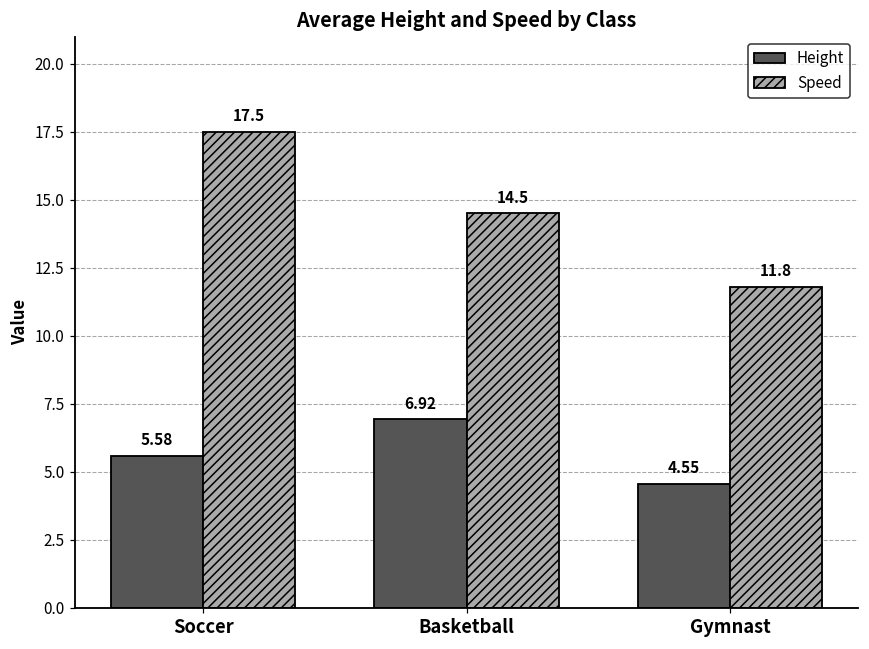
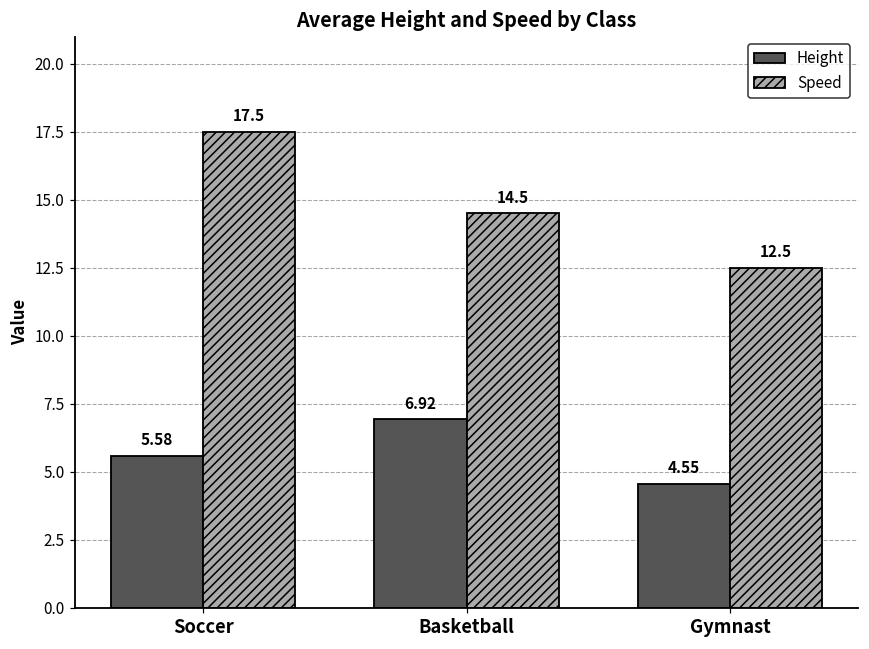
Speed, Gymnast: 11.8 -> 12.5
